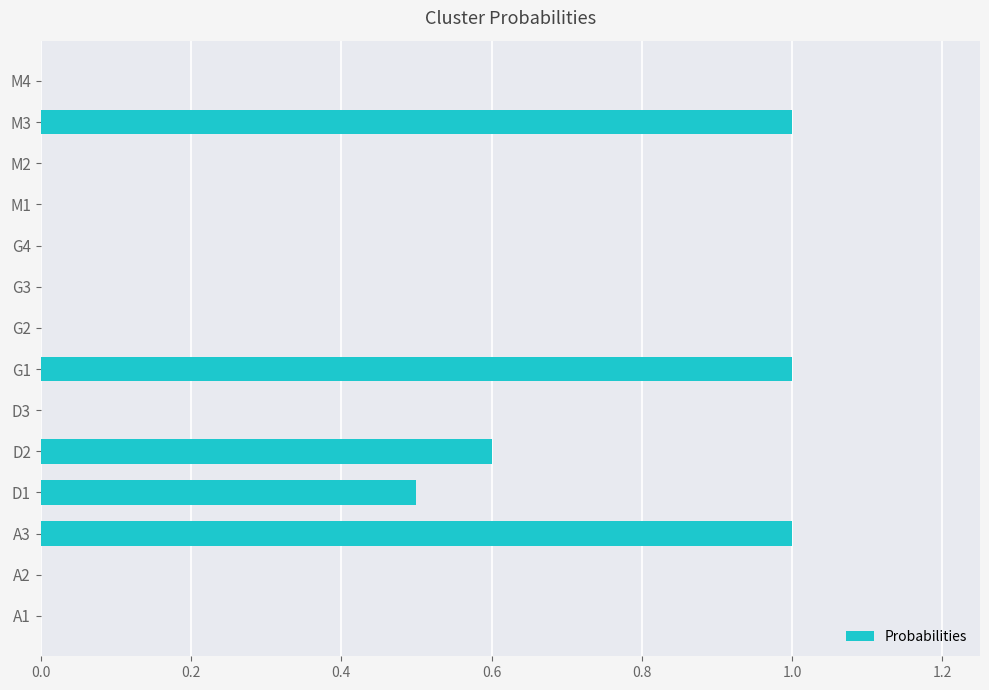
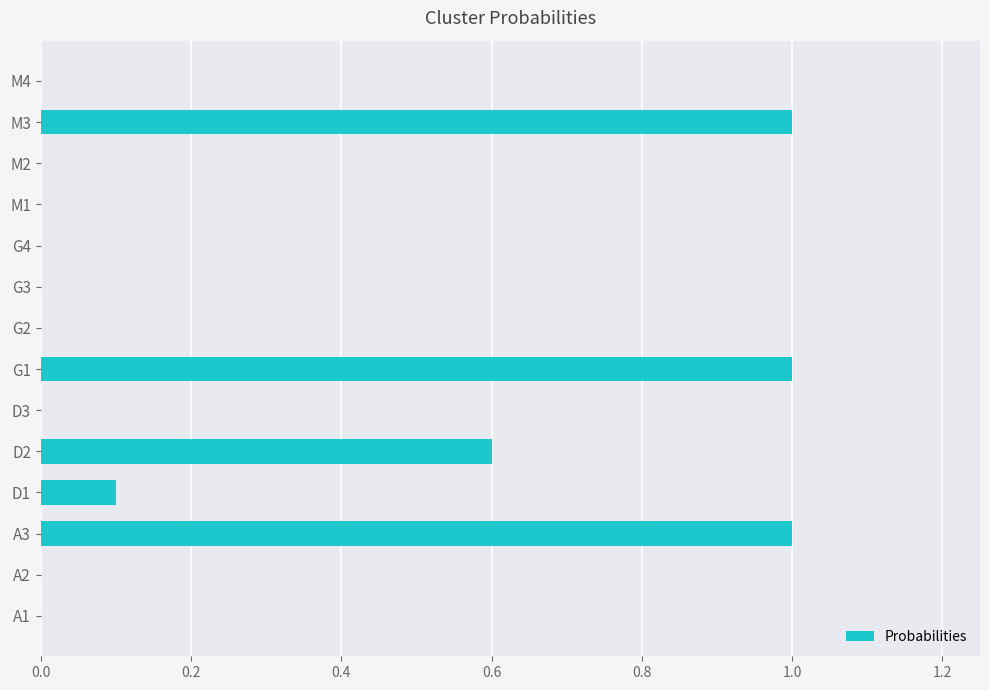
D1: 0.5 -> 0.1
